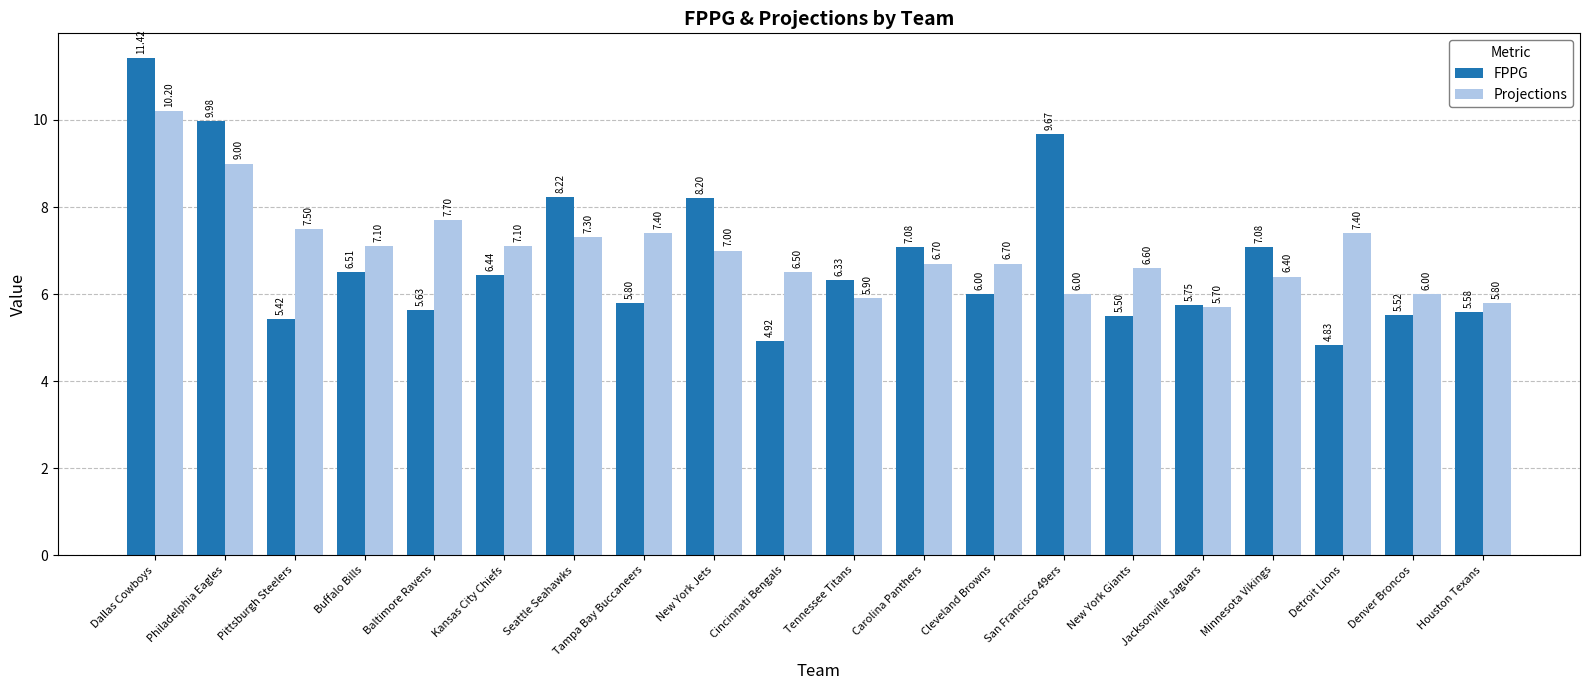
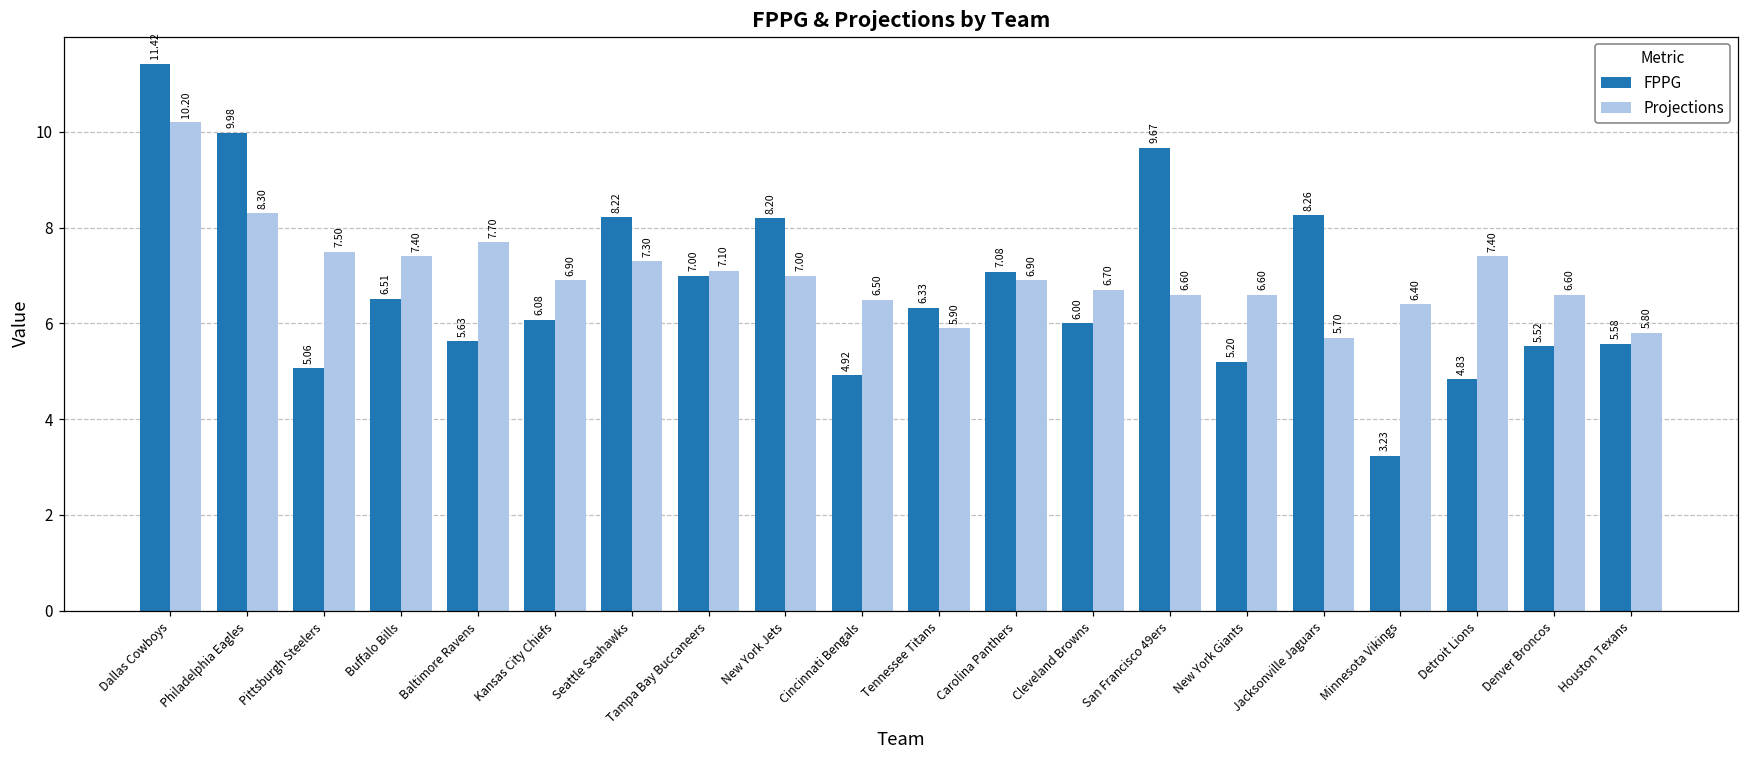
Projections, Philadelphia Eagles: 9.00 -> 8.30
FPPG, Pittsburgh Steelers: 5.42 -> 5.06
Projections, Buffalo Bills: 7.10 -> 7.40
FPPG, Kansas City Chiefs: 6.44 -> 6.08
Projections, Kansas City Chiefs: 7.10 -> 6.90
FPPG, Tampa Bay Buccaneers: 5.80 -> 7.00
Projections, Tampa Bay Buccaneers: 7.40 -> 7.10
Projections, Carolina Panthers: 6.70 -> 6.90
Projections, San Francisco 49ers: 6.00 -> 6.60
FPPG, New York Giants: 5.50 -> 5.20
FPPG, Jacksonville Jaguars: 5.75 -> 8.26
FPPG, Minnesota Vikings: 7.08 -> 3.23
Projections, Denver Broncos: 6.00 -> 6.60
